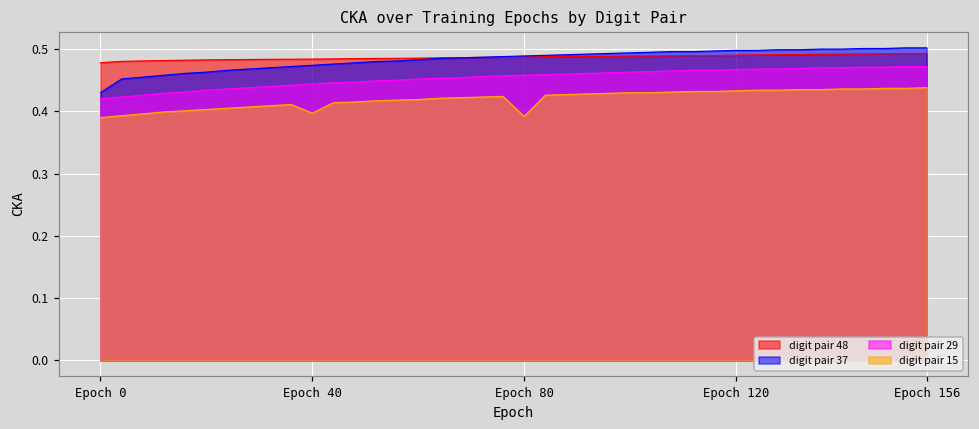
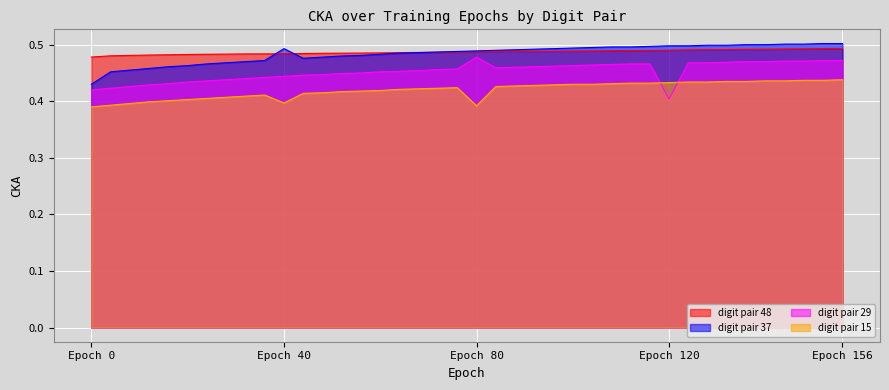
digit pair 37, Epoch 40: 0.47 -> 0.49
digit pair 29, Epoch 80: 0.46 -> 0.48
digit pair 29, Epoch 120: 0.47 -> 0.40
